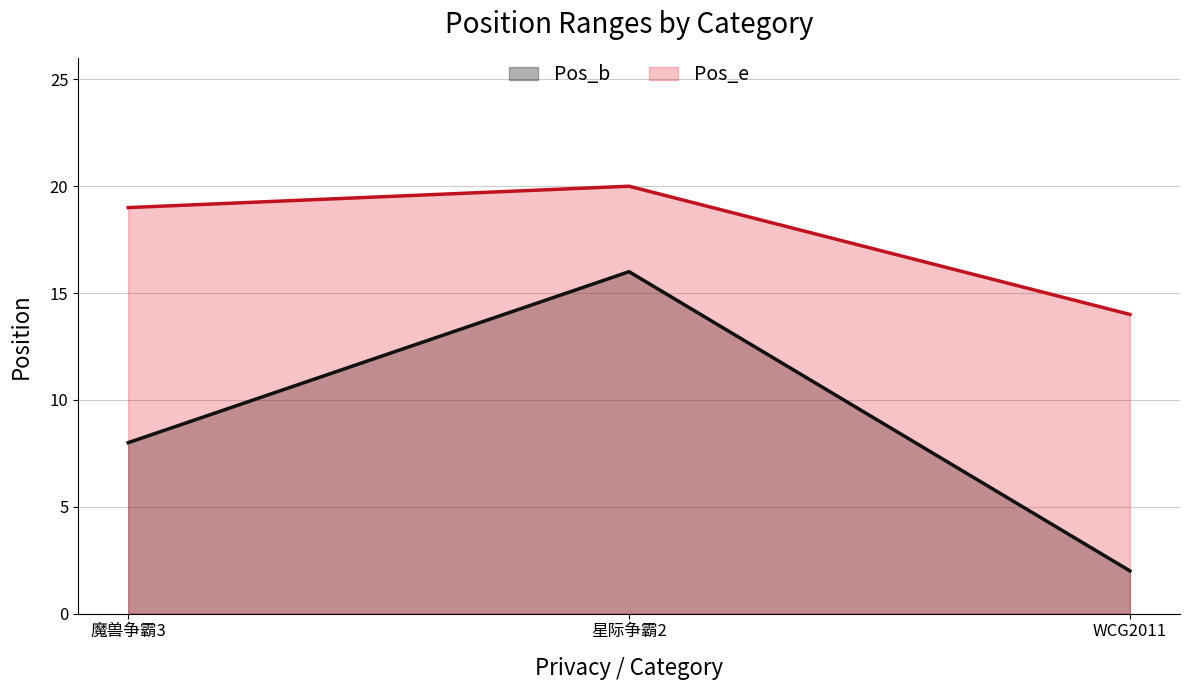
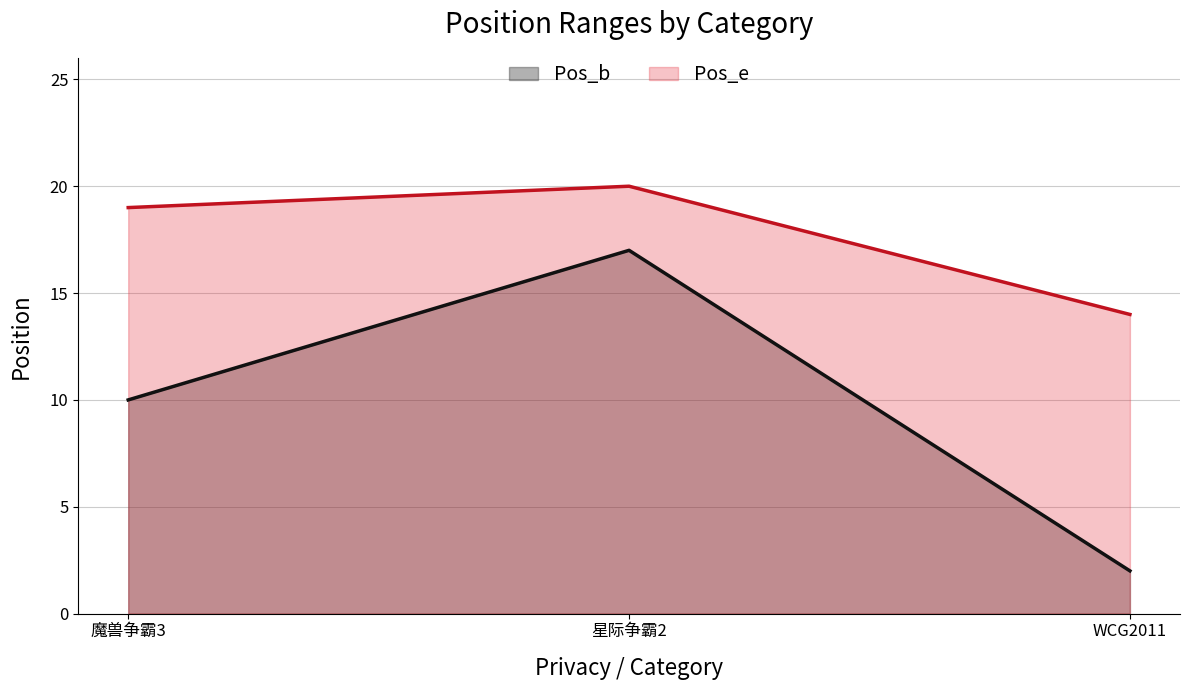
Pos_b, 魔兽争霸3: 8 -> 10
Pos_b, 星际争霸2: 16 -> 17
